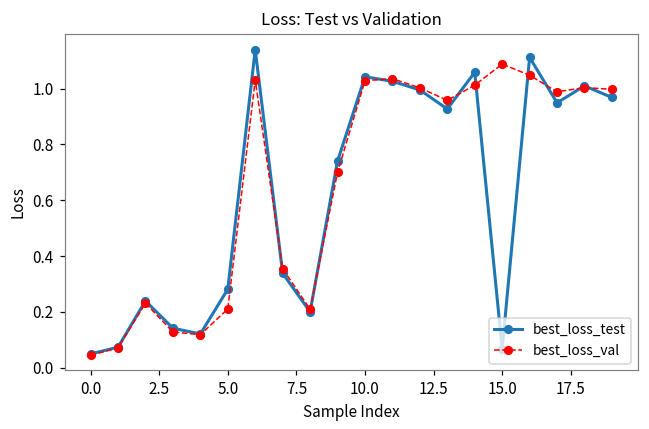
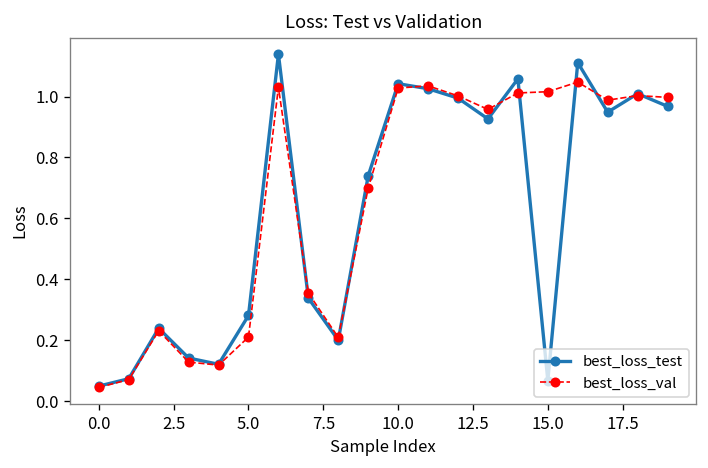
best_loss_val, 15.0: 1.09 -> 1.02
